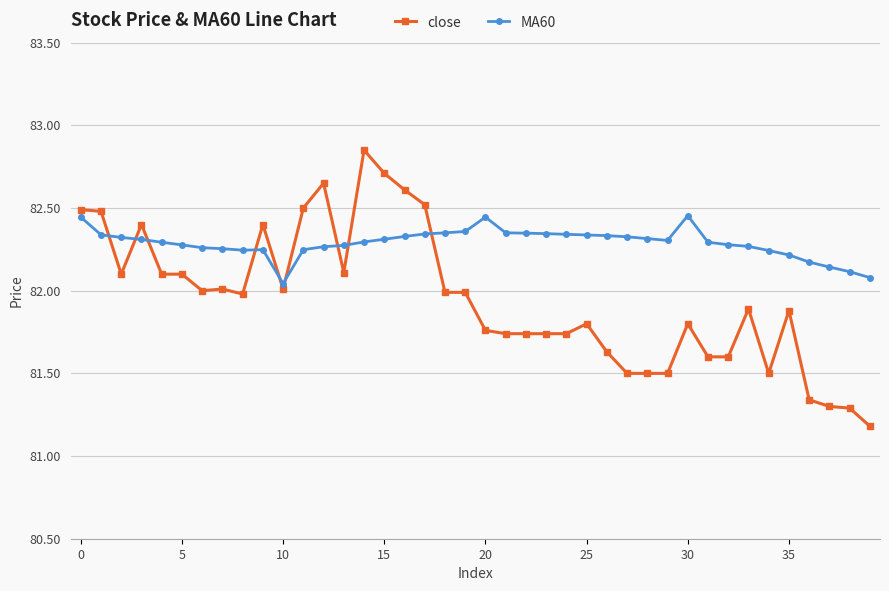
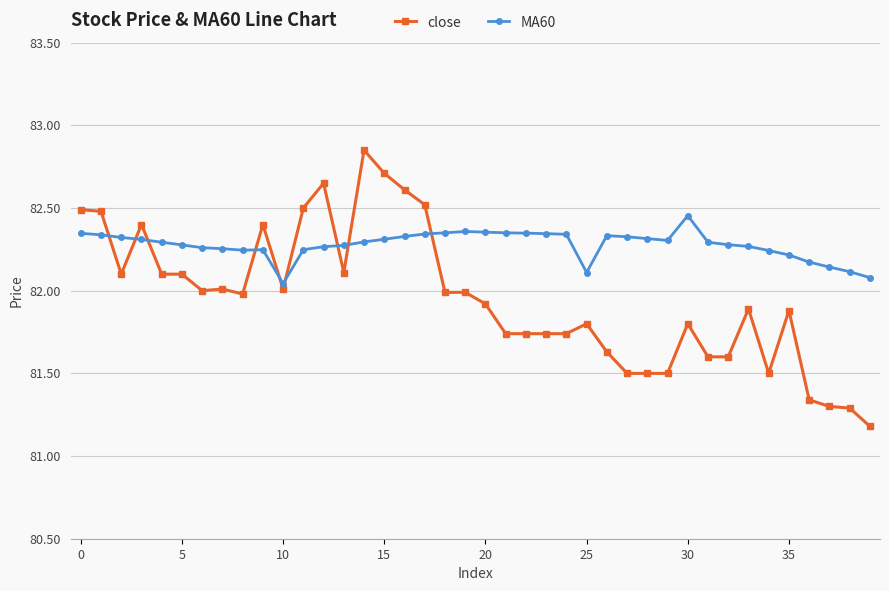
MA60, 0: 82.45 -> 82.35
close, 20: 81.76 -> 81.92
MA60, 20: 82.45 -> 82.35
MA60, 25: 82.34 -> 82.11
